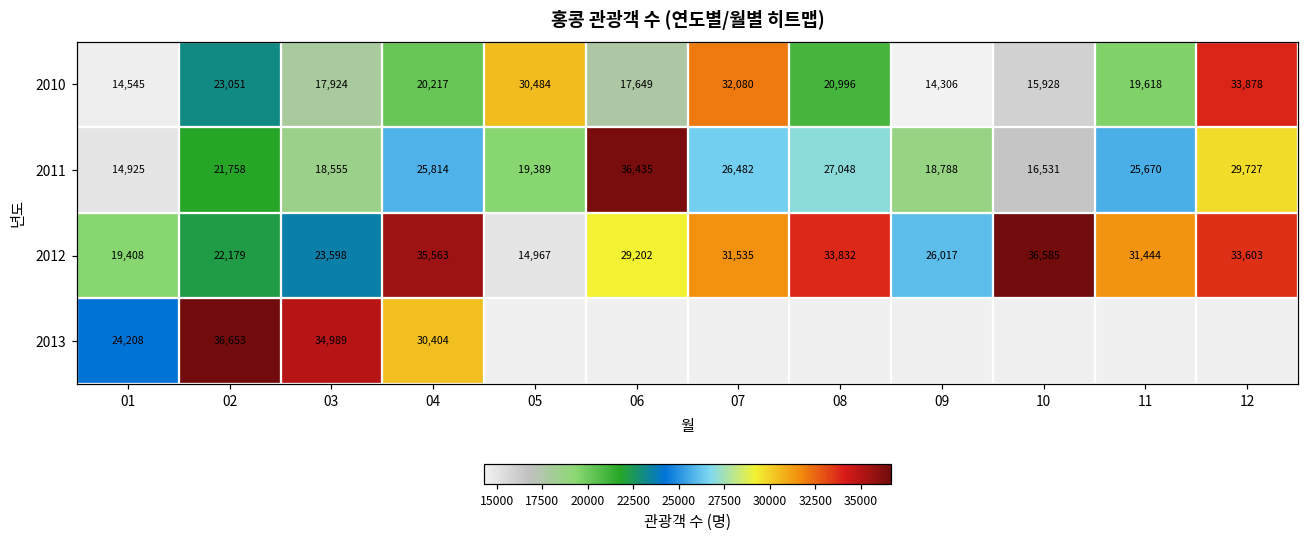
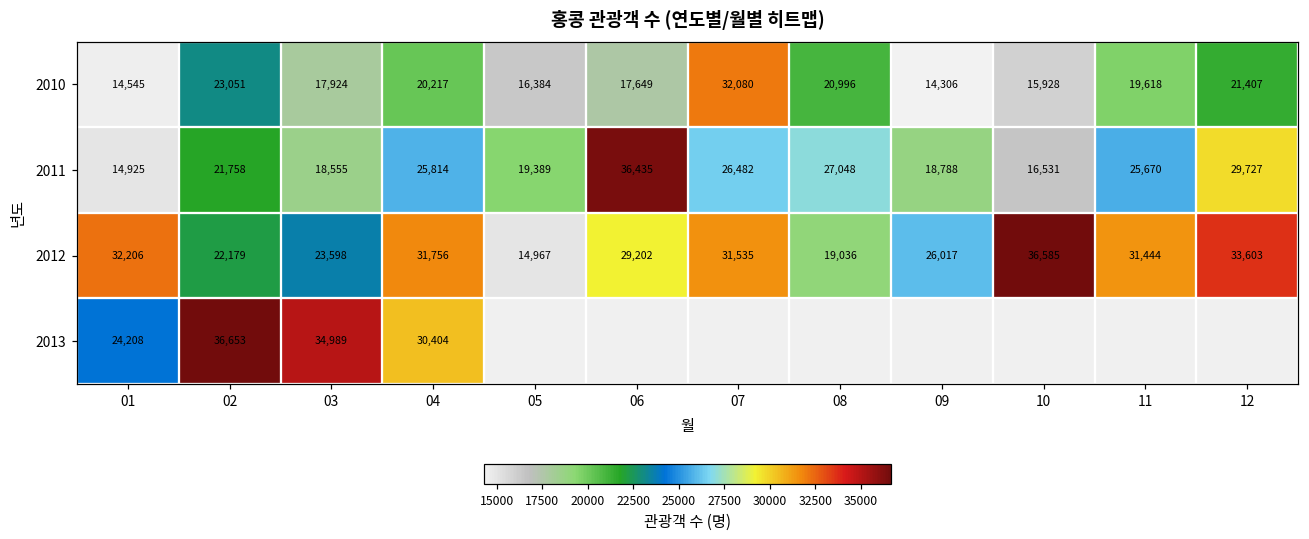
2010, 05: 30,484 -> 16,384
2010, 12: 33,878 -> 21,407
2012, 01: 19,408 -> 32,206
2012, 04: 35,563 -> 31,756
2012, 08: 33,832 -> 19,036
